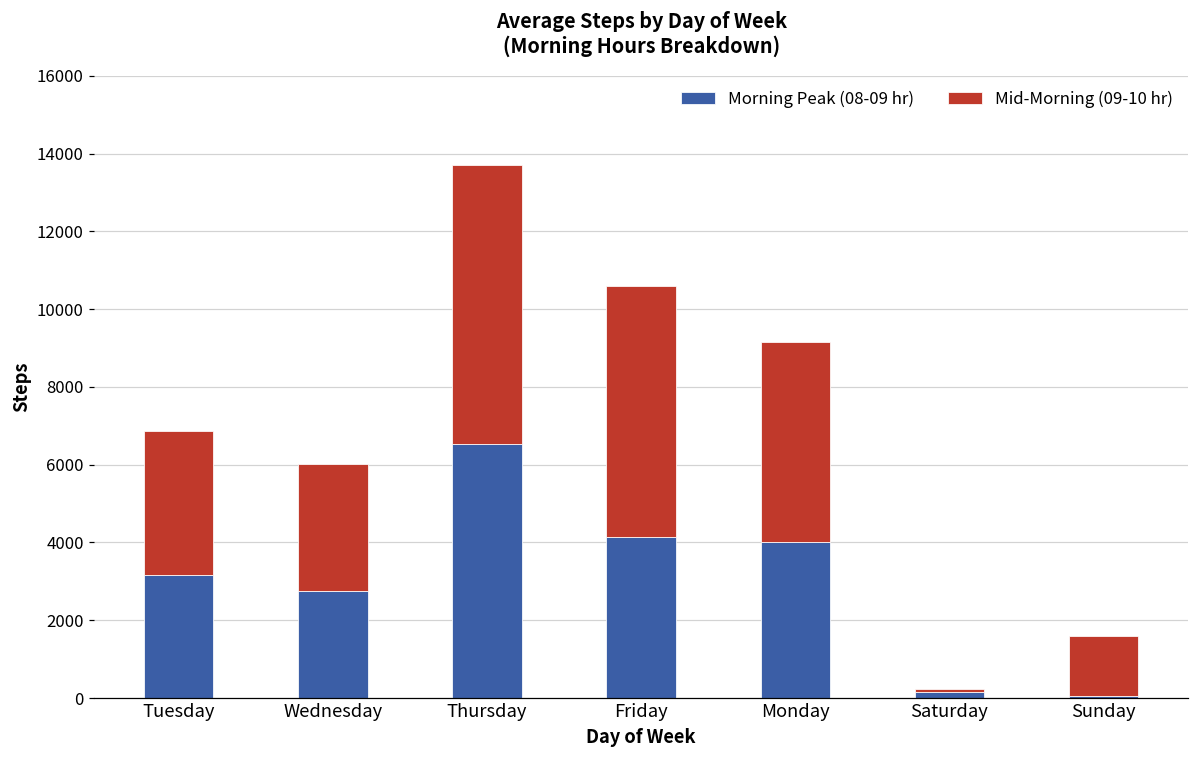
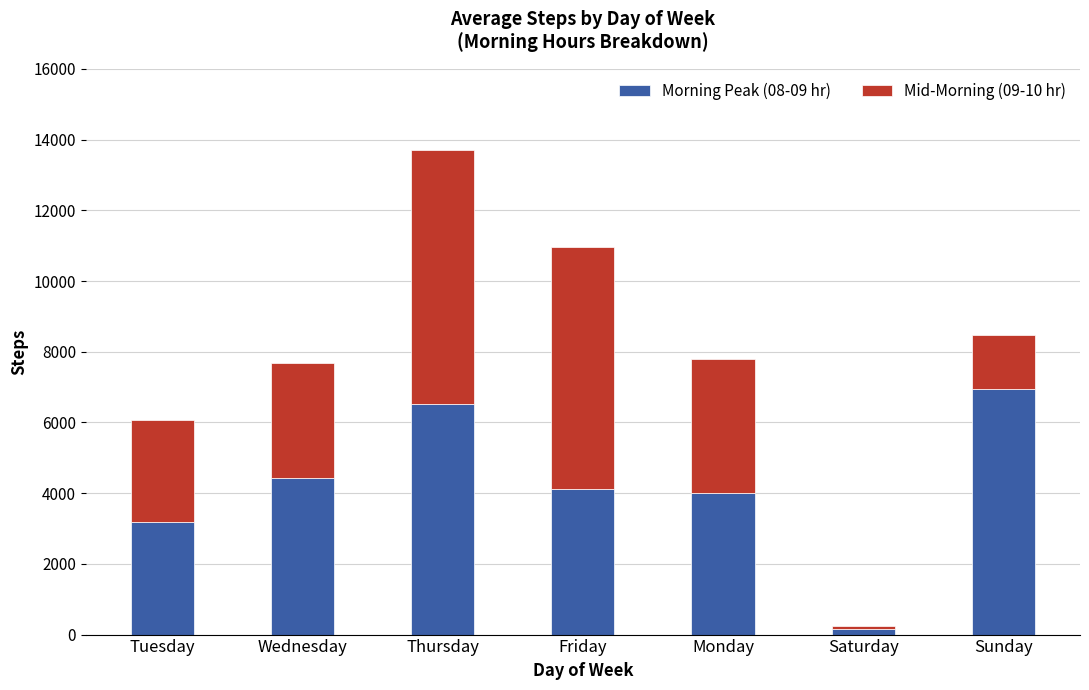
Mid-Morning (09-10 hr), Tuesday: 3700 -> 2900
Morning Peak (08-09 hr), Wednesday: 2800 -> 4400
Mid-Morning (09-10 hr), Friday: 6500 -> 6800
Mid-Morning (09-10 hr), Monday: 5100 -> 3800
Morning Peak (08-09 hr), Sunday: 100 -> 7000
